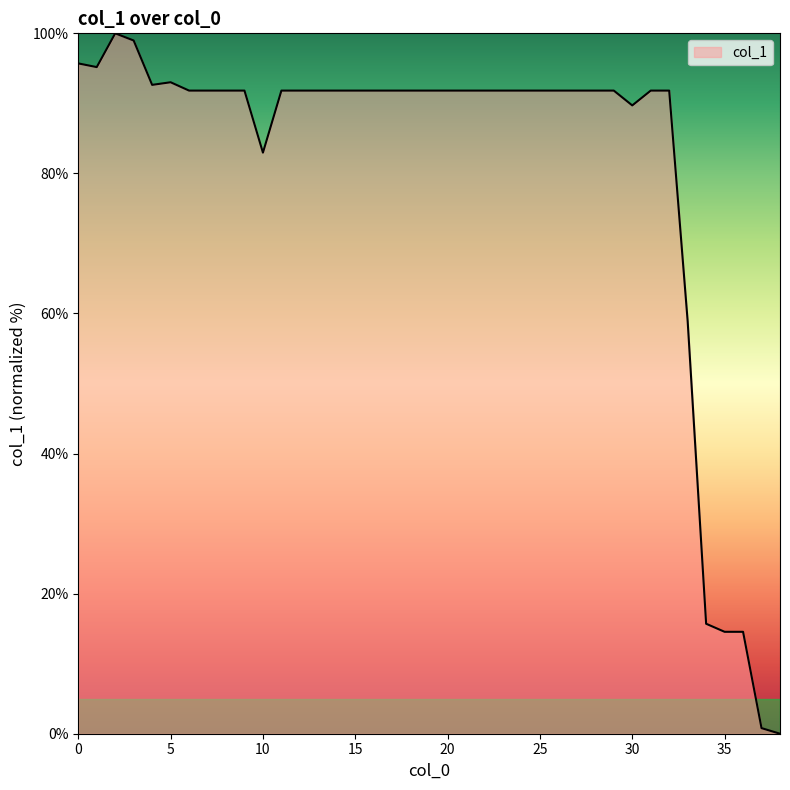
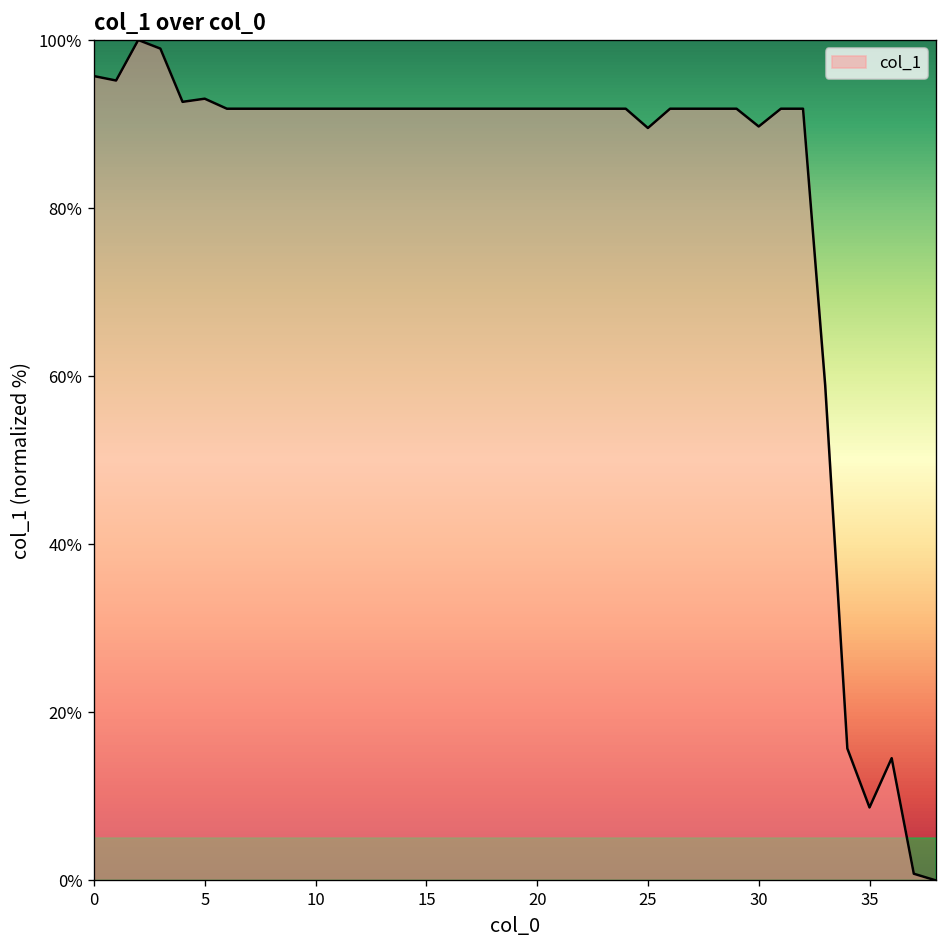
10: 83% -> 92%
25: 92% -> 90%
35: 15% -> 9%
